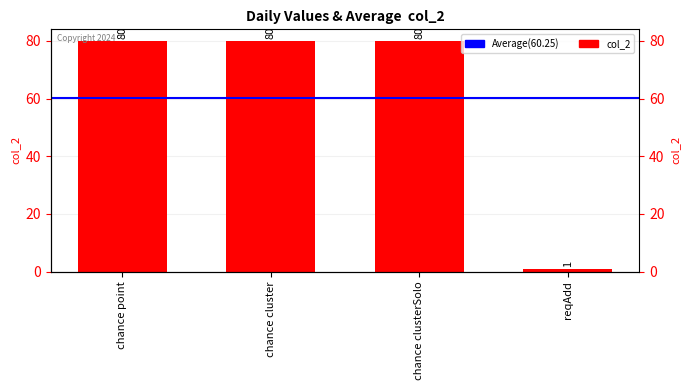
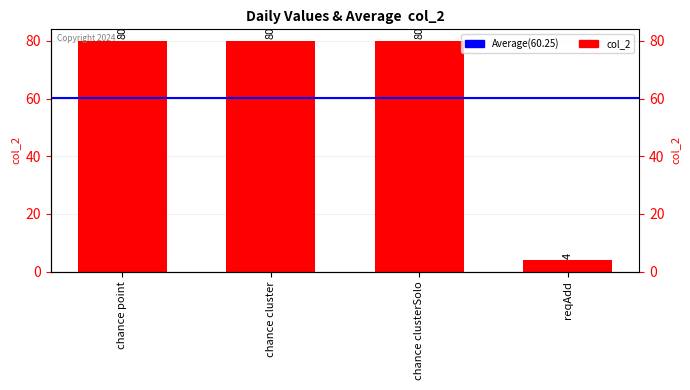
reqAdd: 1 -> 4
